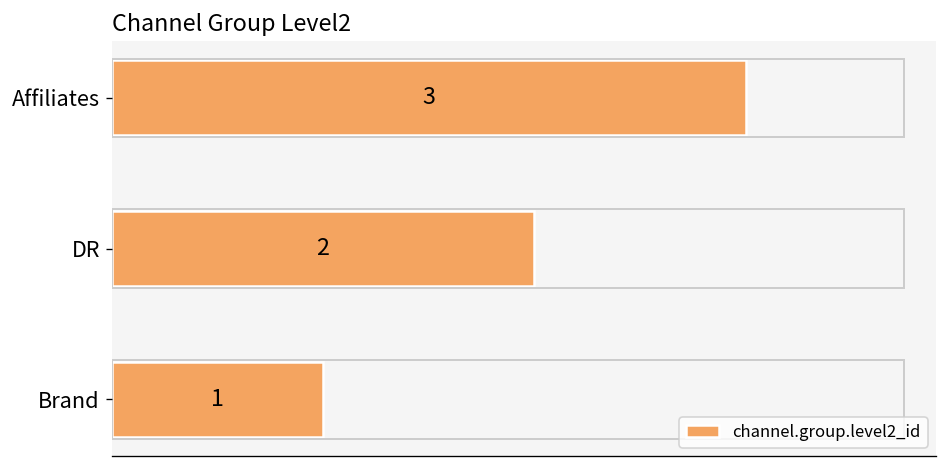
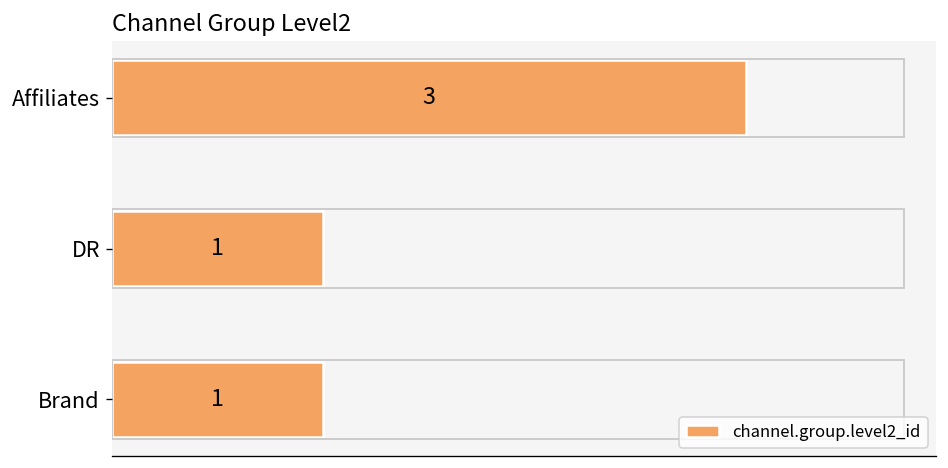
DR: 2 -> 1
